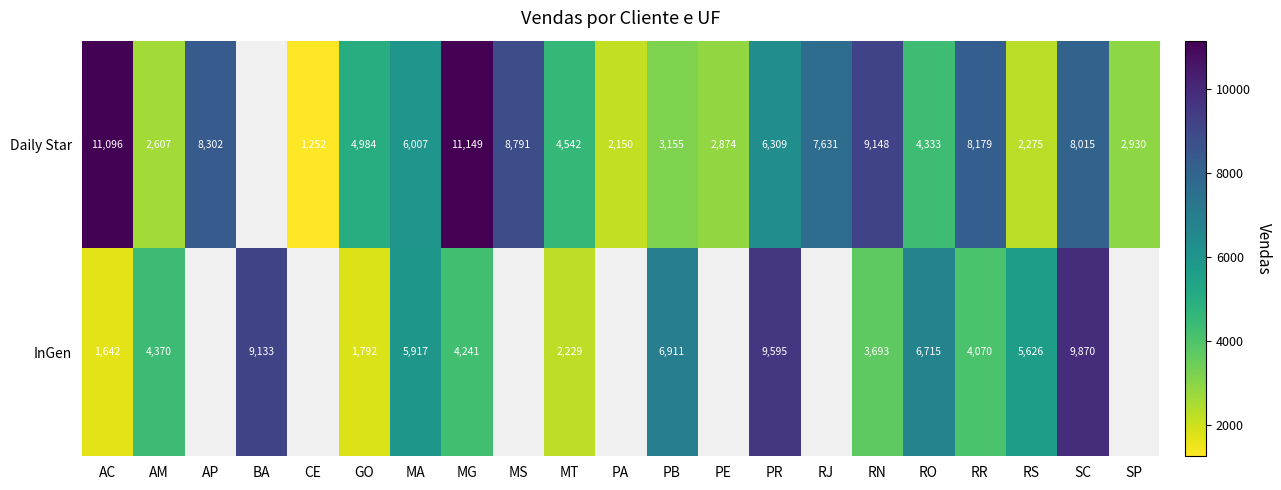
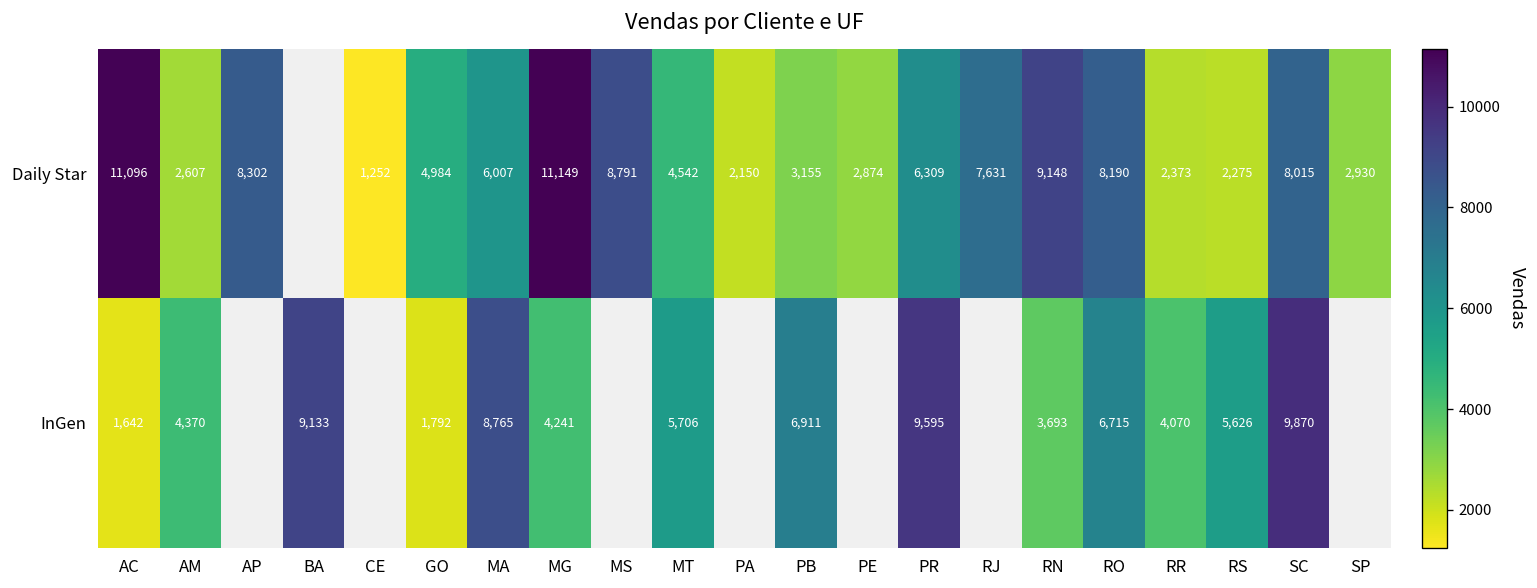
Daily Star, RO: 4,333 -> 8,190
Daily Star, RR: 8,179 -> 2,373
InGen, MA: 5,917 -> 8,765
InGen, MT: 2,229 -> 5,706
